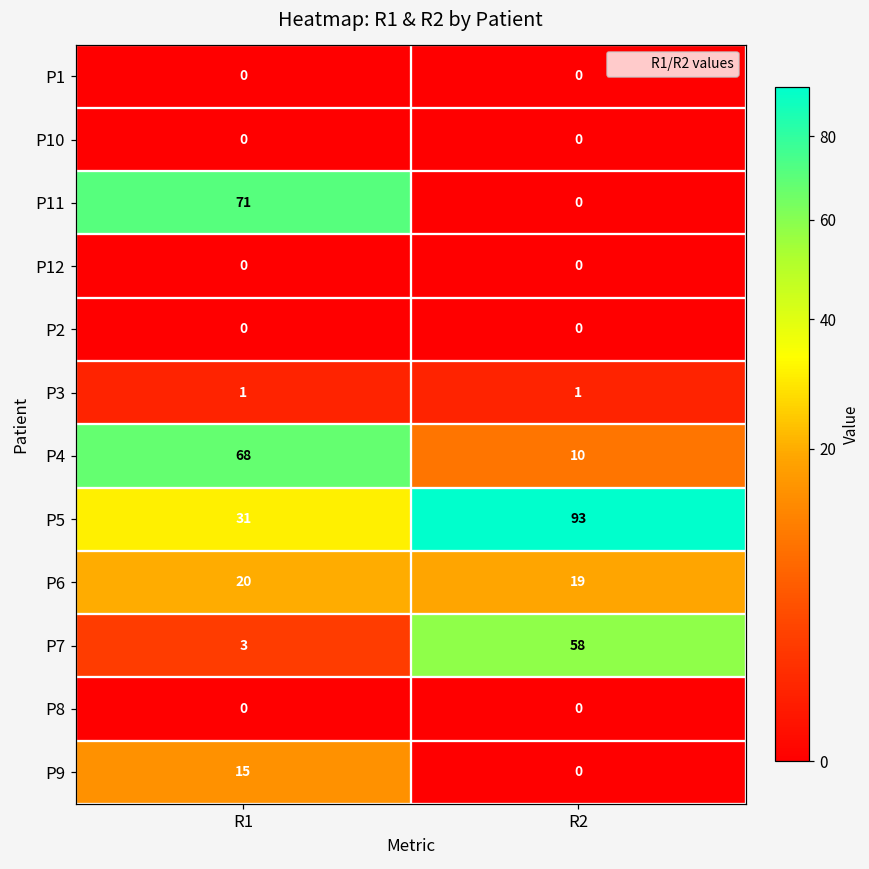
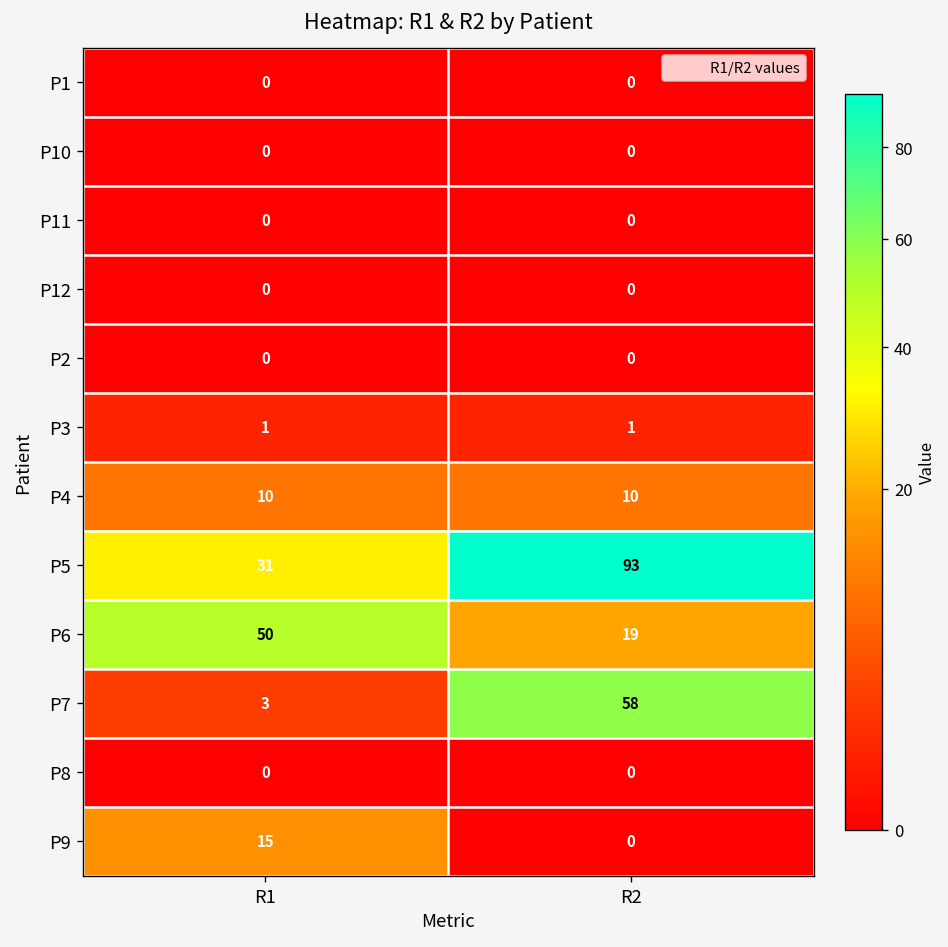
P11, R1: 71 -> 0
P4, R1: 68 -> 10
P6, R1: 20 -> 50
